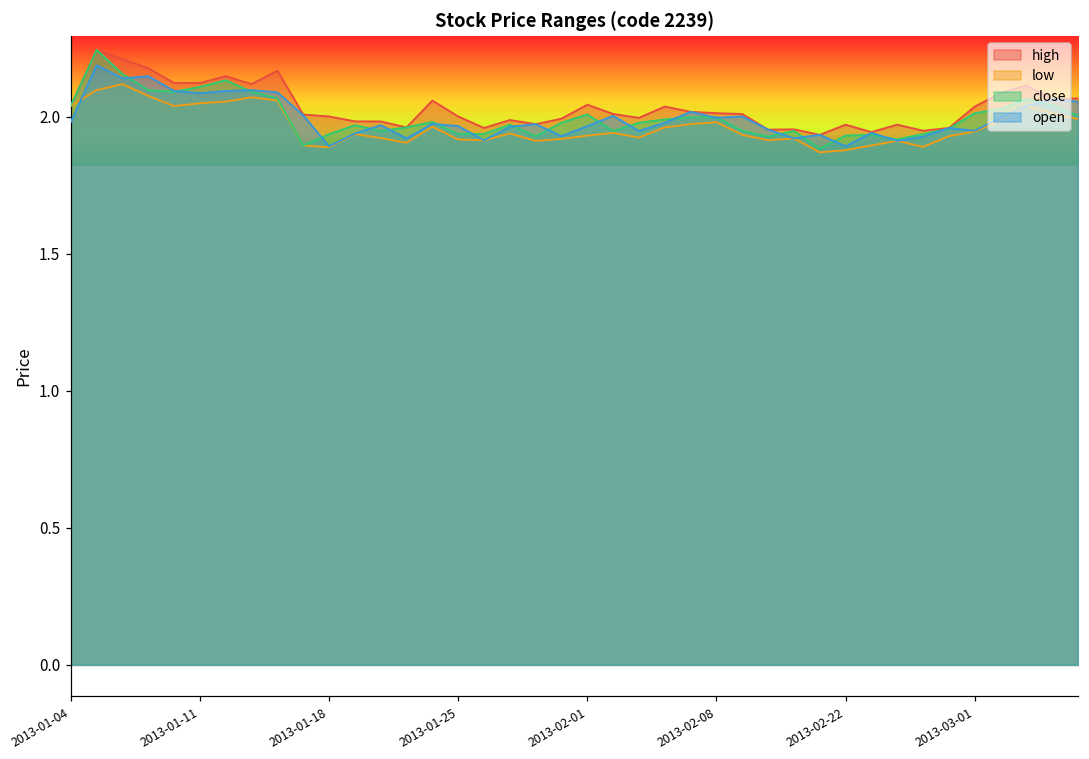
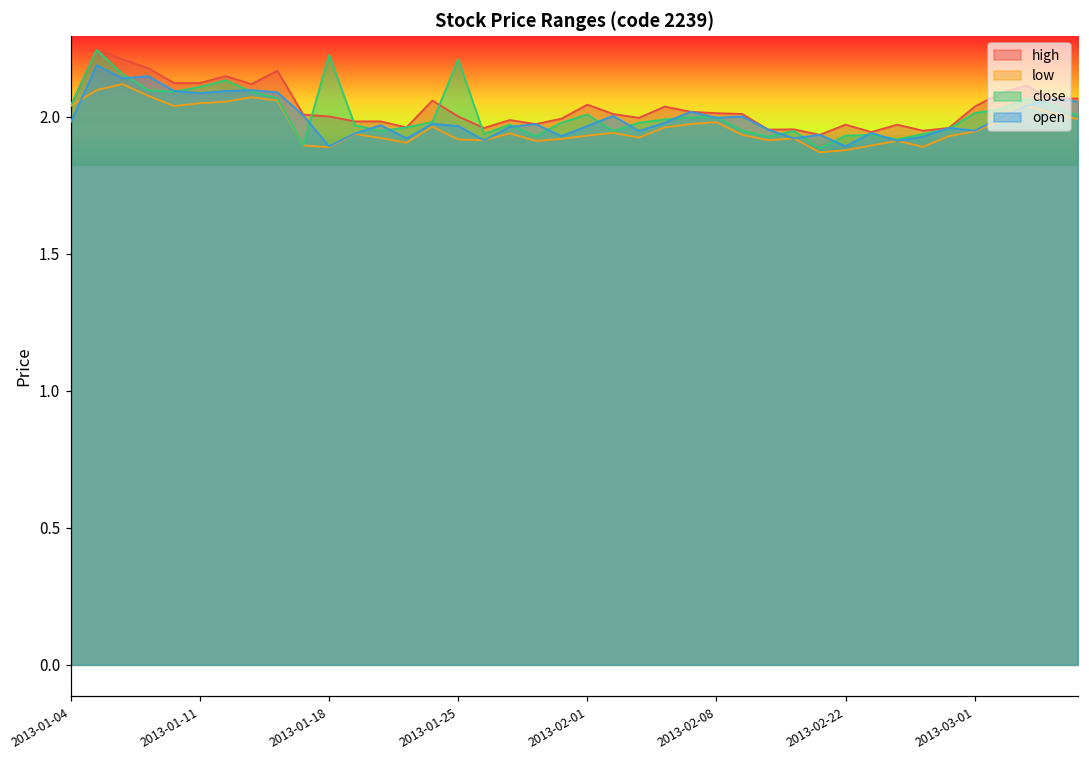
close, 2013-01-18: 1.94 -> 2.23
close, 2013-01-25: 1.94 -> 2.21
